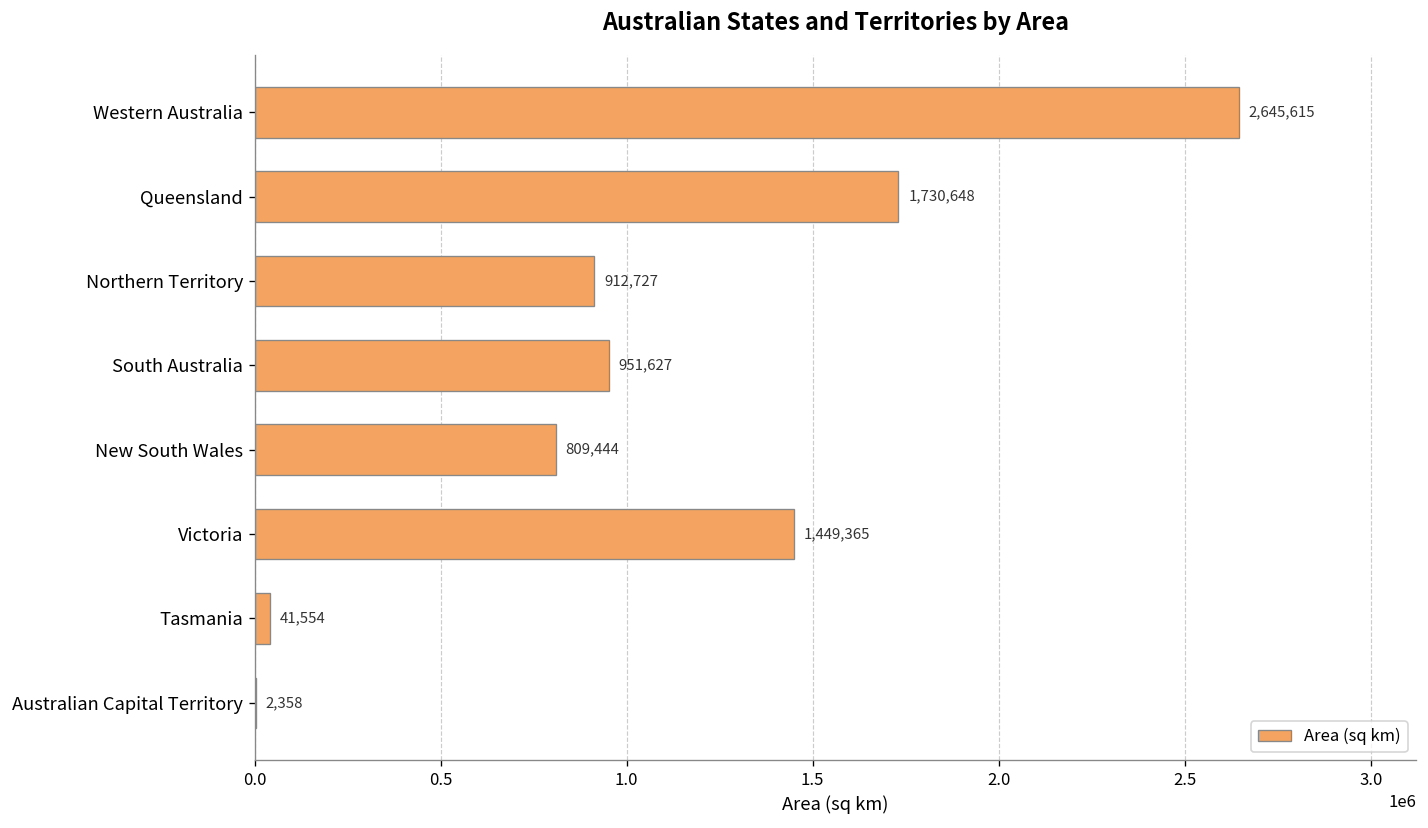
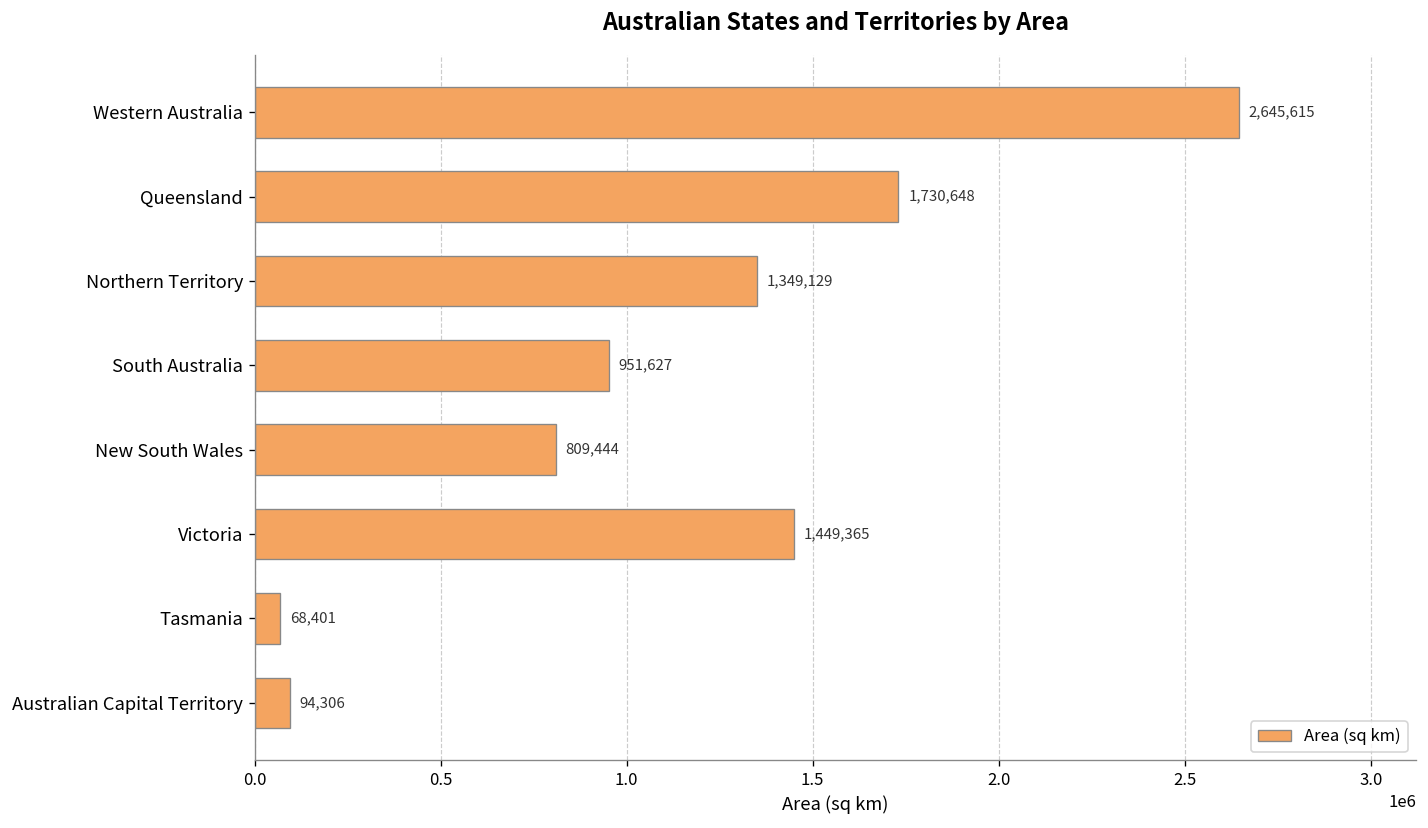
Northern Territory: 912,727 -> 1,349,129
Tasmania: 41,554 -> 68,401
Australian Capital Territory: 2,358 -> 94,306
